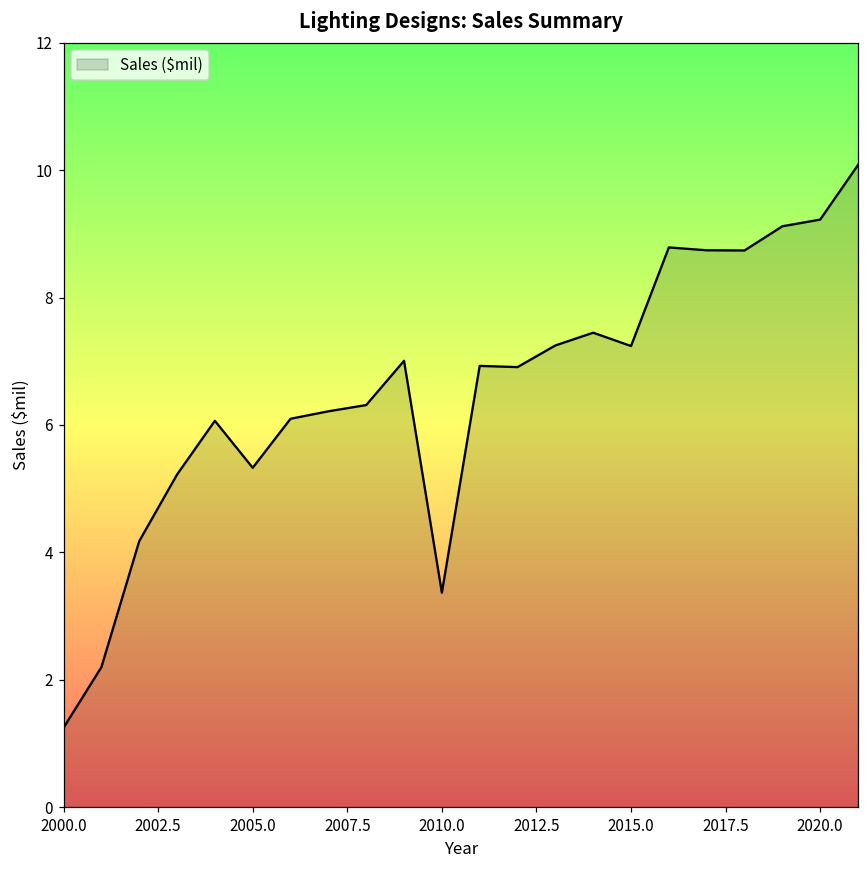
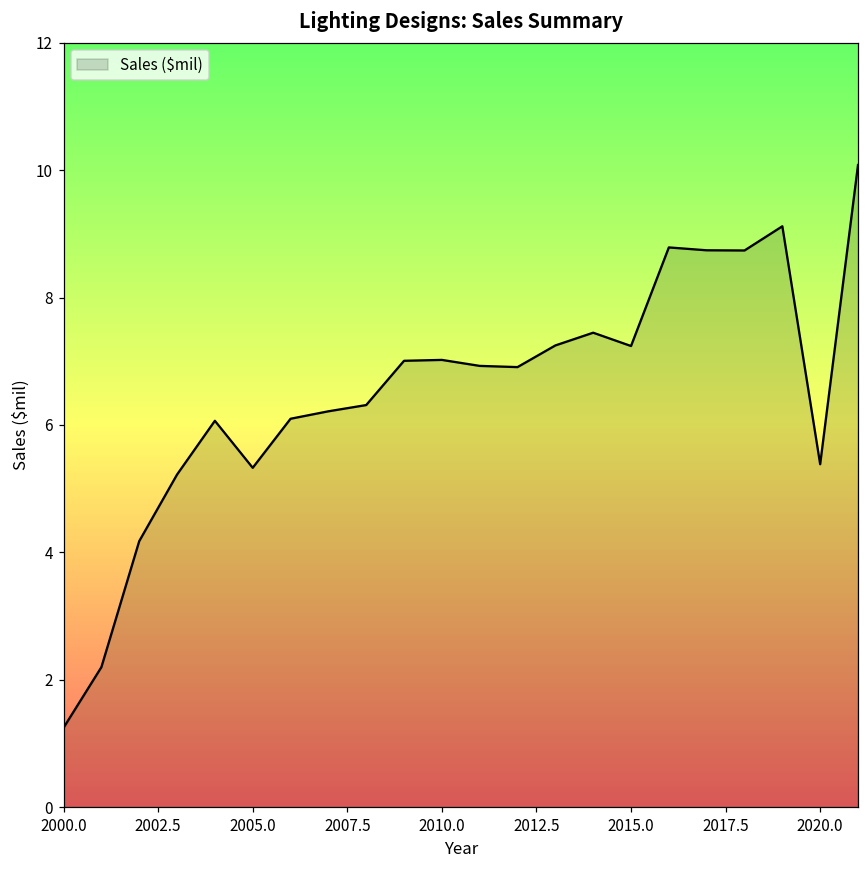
2010.0: 3.4 -> 7.0
2020.0: 9.2 -> 5.4
